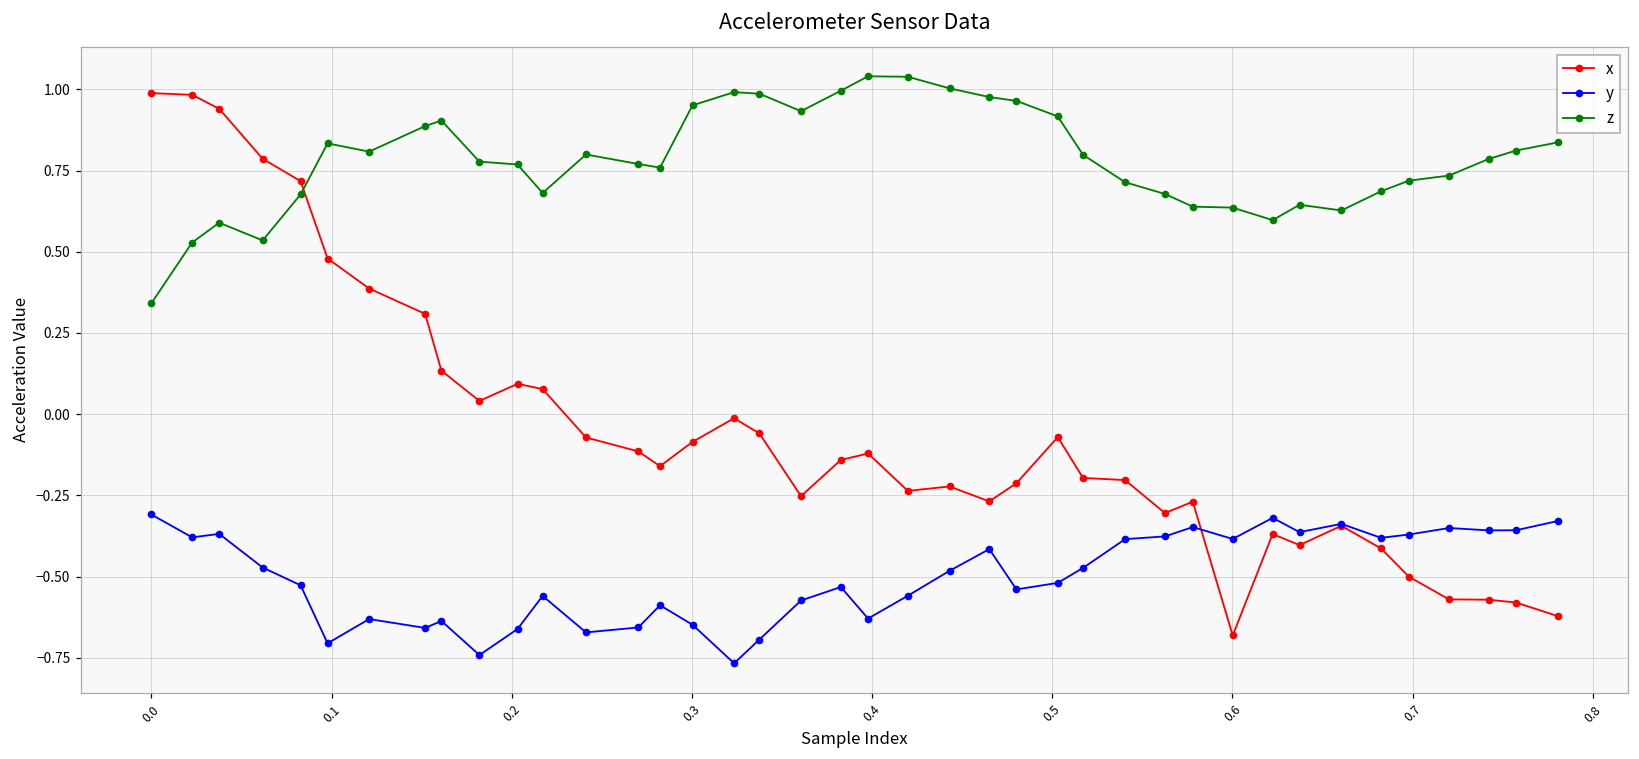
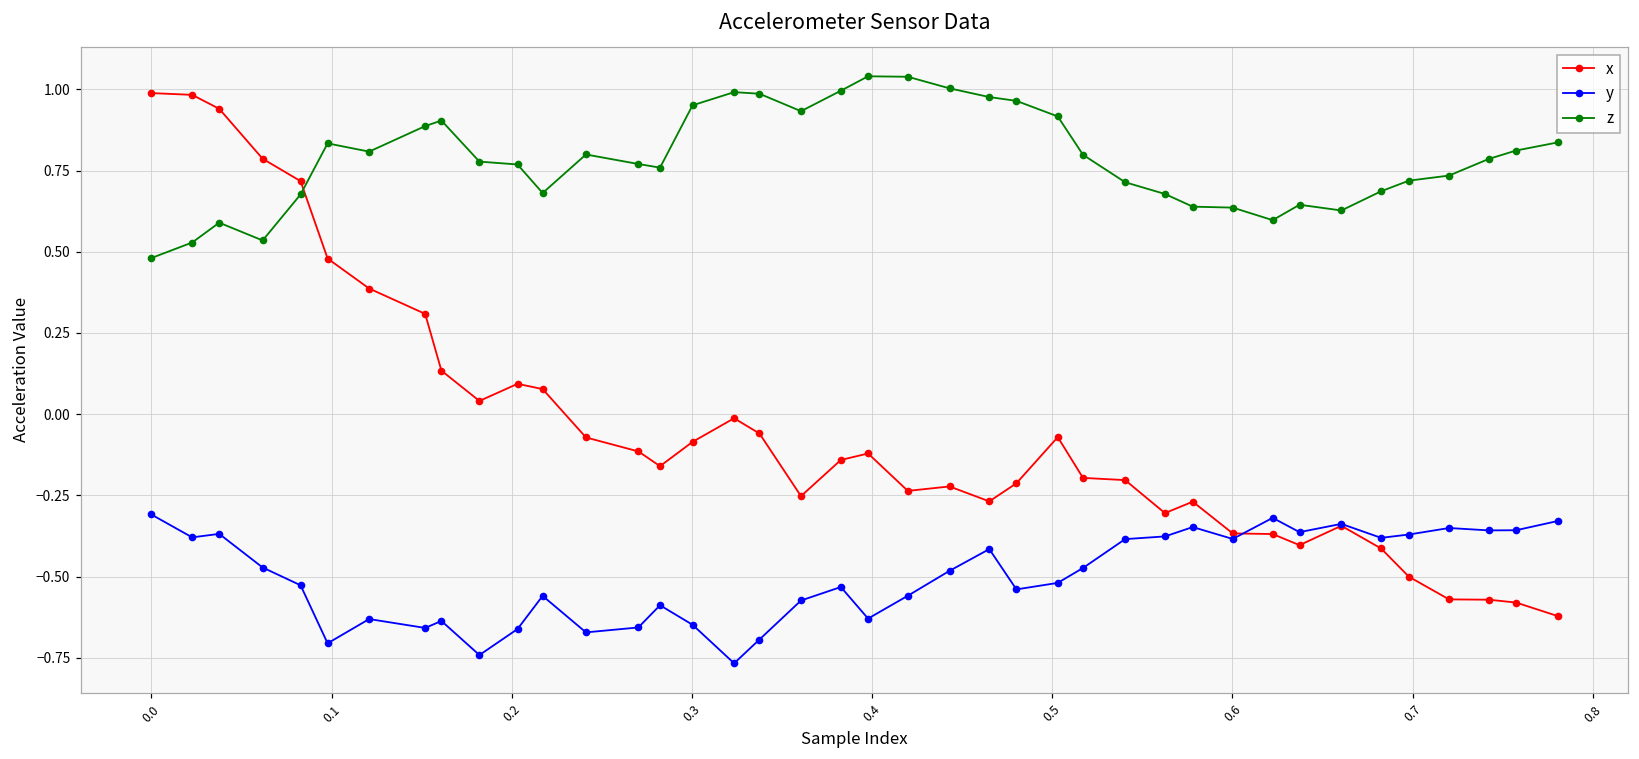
z, 0.0: 0.34 -> 0.48
x, 0.6: -0.68 -> -0.37
